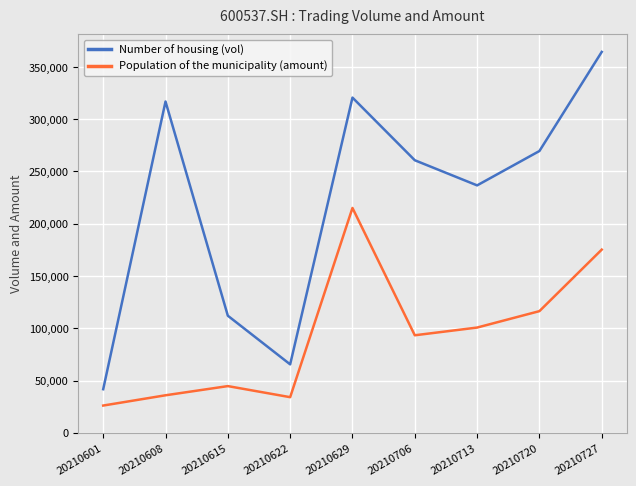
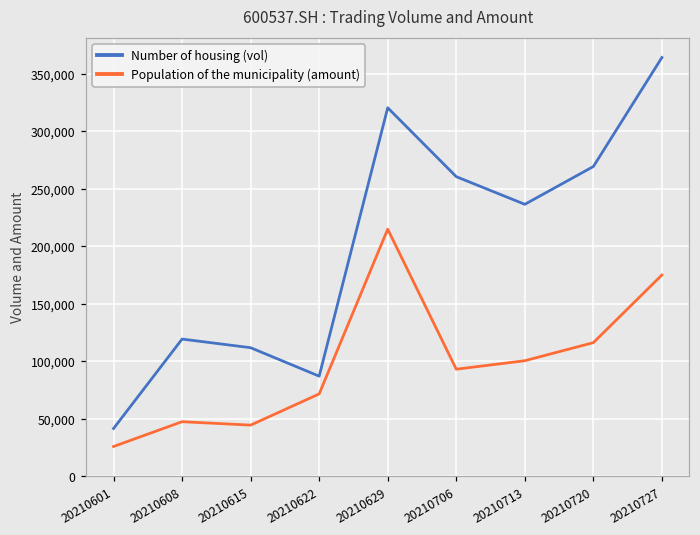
Number of housing (vol), 20210608: 317,000 -> 119,000
Population of the municipality (amount), 20210608: 36,000 -> 48,000
Number of housing (vol), 20210622: 65,000 -> 87,000
Population of the municipality (amount), 20210622: 34,000 -> 72,000
